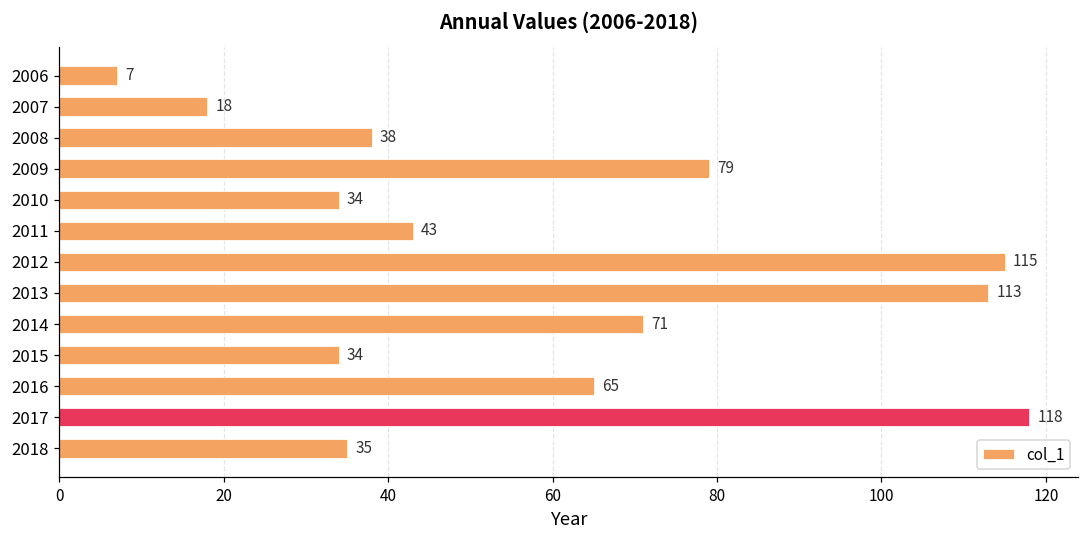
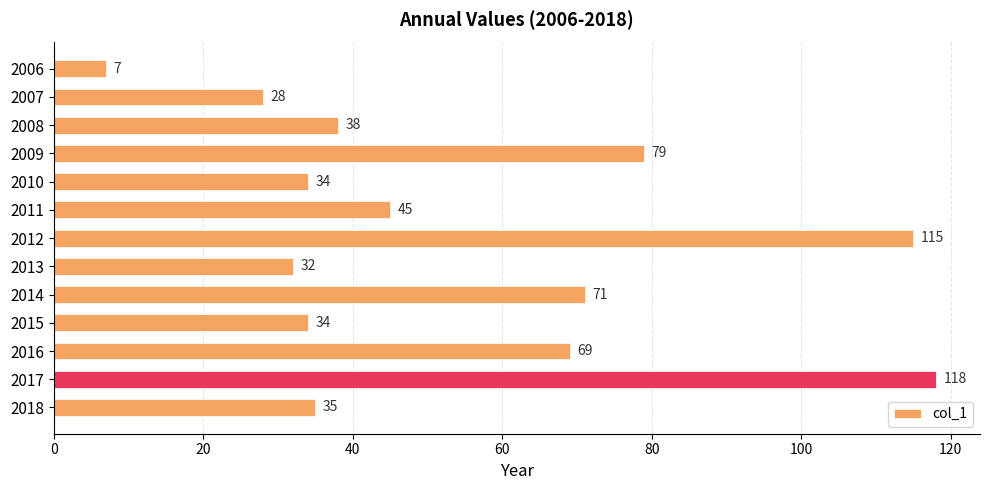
2007: 18 -> 28
2011: 43 -> 45
2013: 113 -> 32
2016: 65 -> 69
